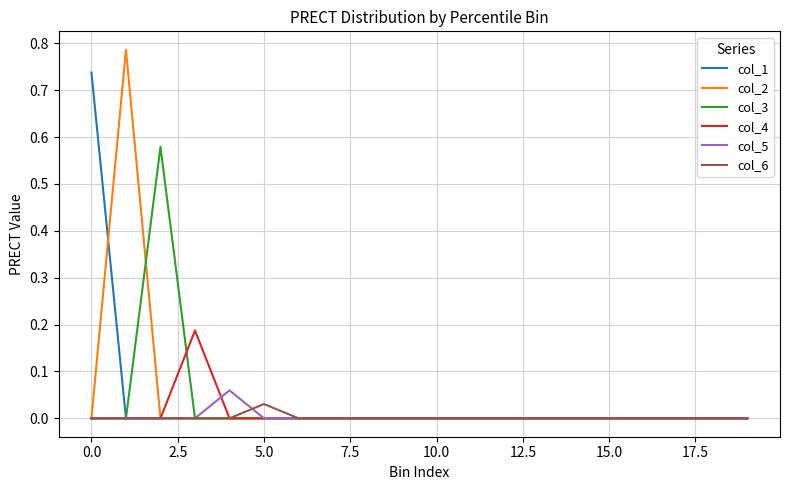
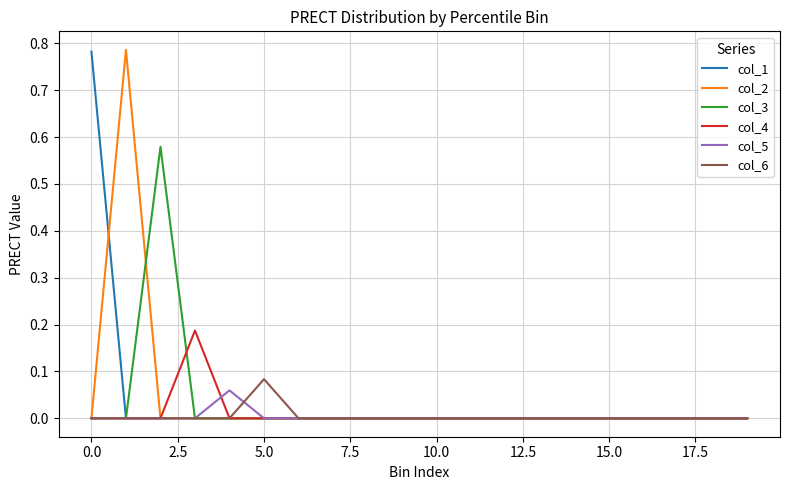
col_1, 0.0: 0.74 -> 0.78
col_6, 5.0: 0.03 -> 0.08
